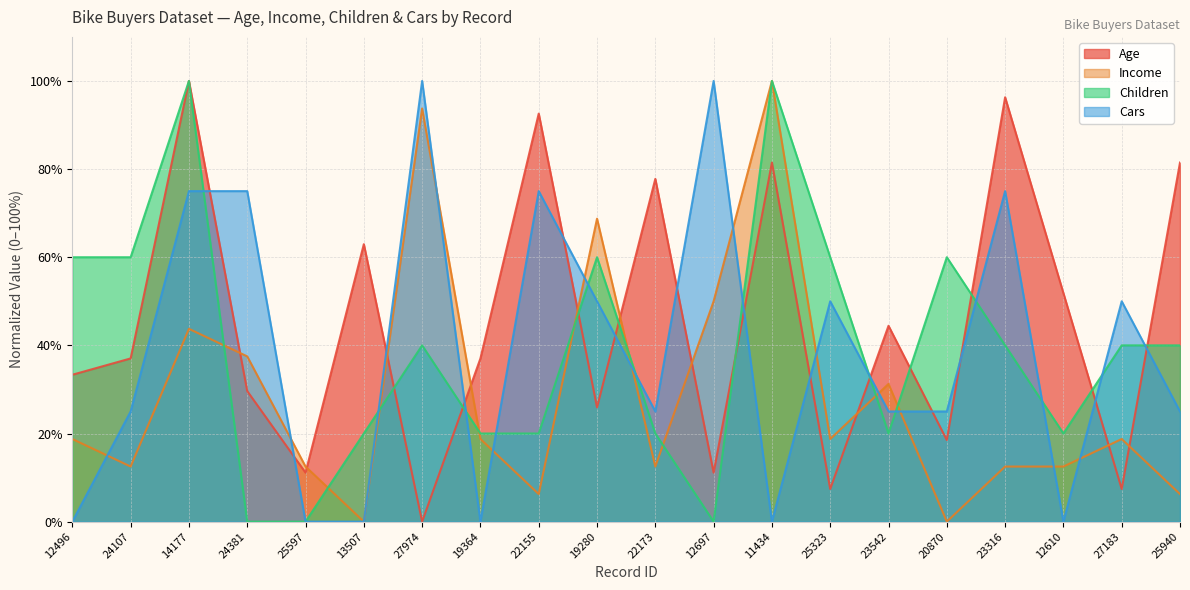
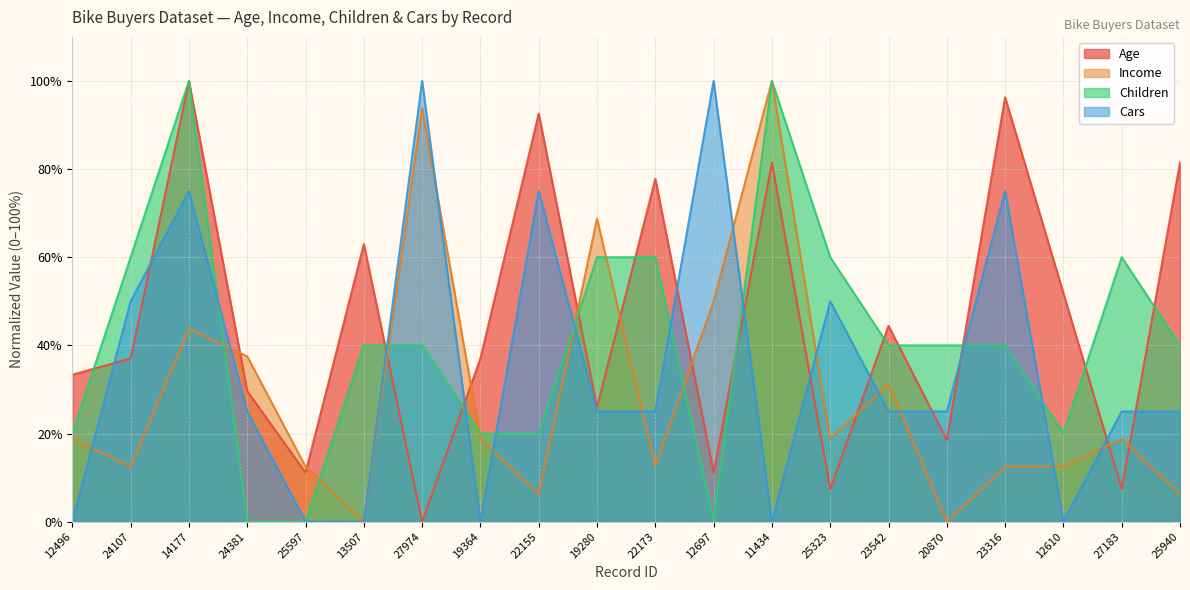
Children, 12496: 60% -> 20%
Cars, 24107: 25% -> 50%
Cars, 24381: 75% -> 25%
Children, 13507: 20% -> 40%
Cars, 19280: 50% -> 25%
Children, 22173: 20% -> 60%
Children, 23542: 20% -> 40%
Children, 20870: 60% -> 40%
Children, 27183: 40% -> 60%
Cars, 27183: 50% -> 25%
